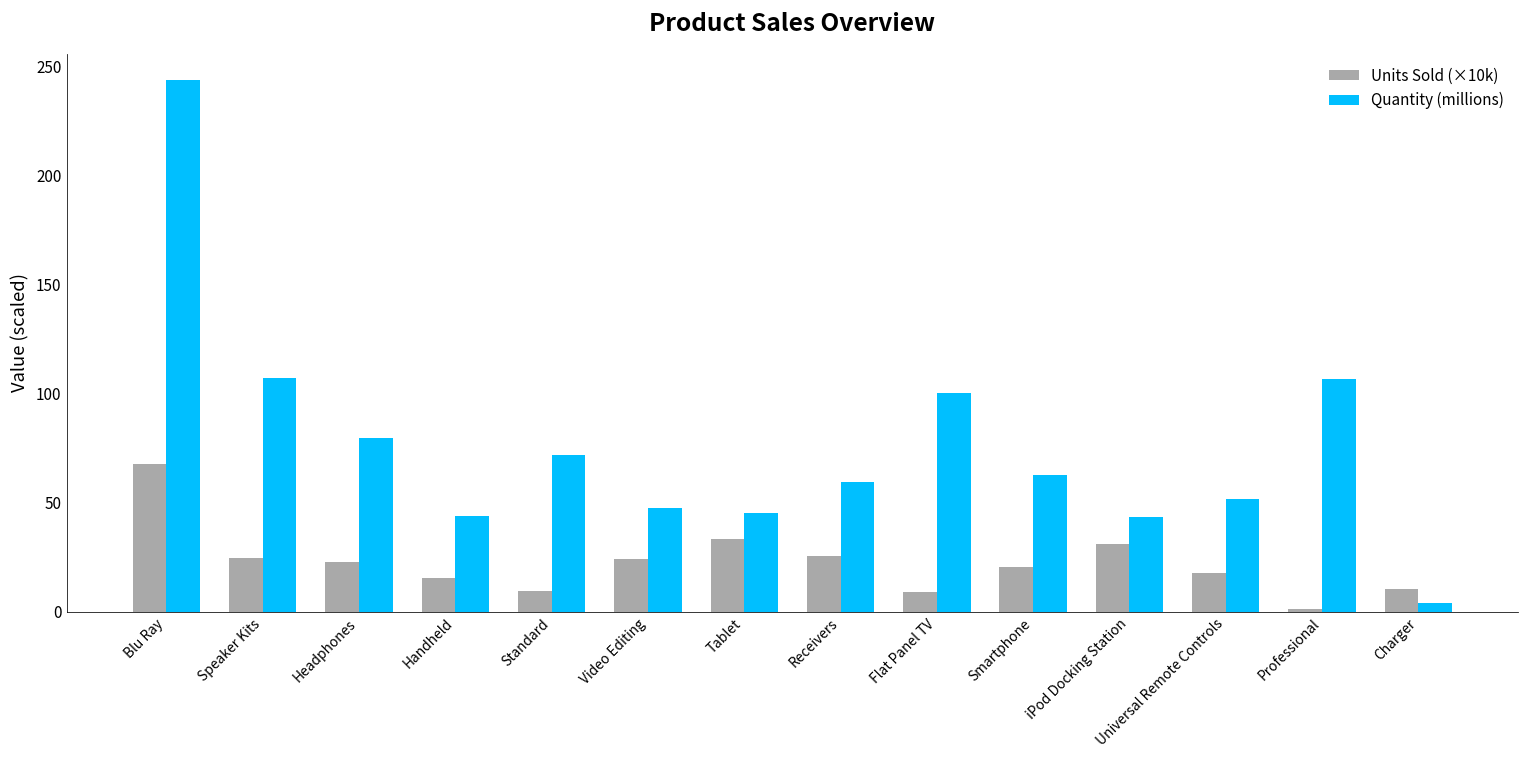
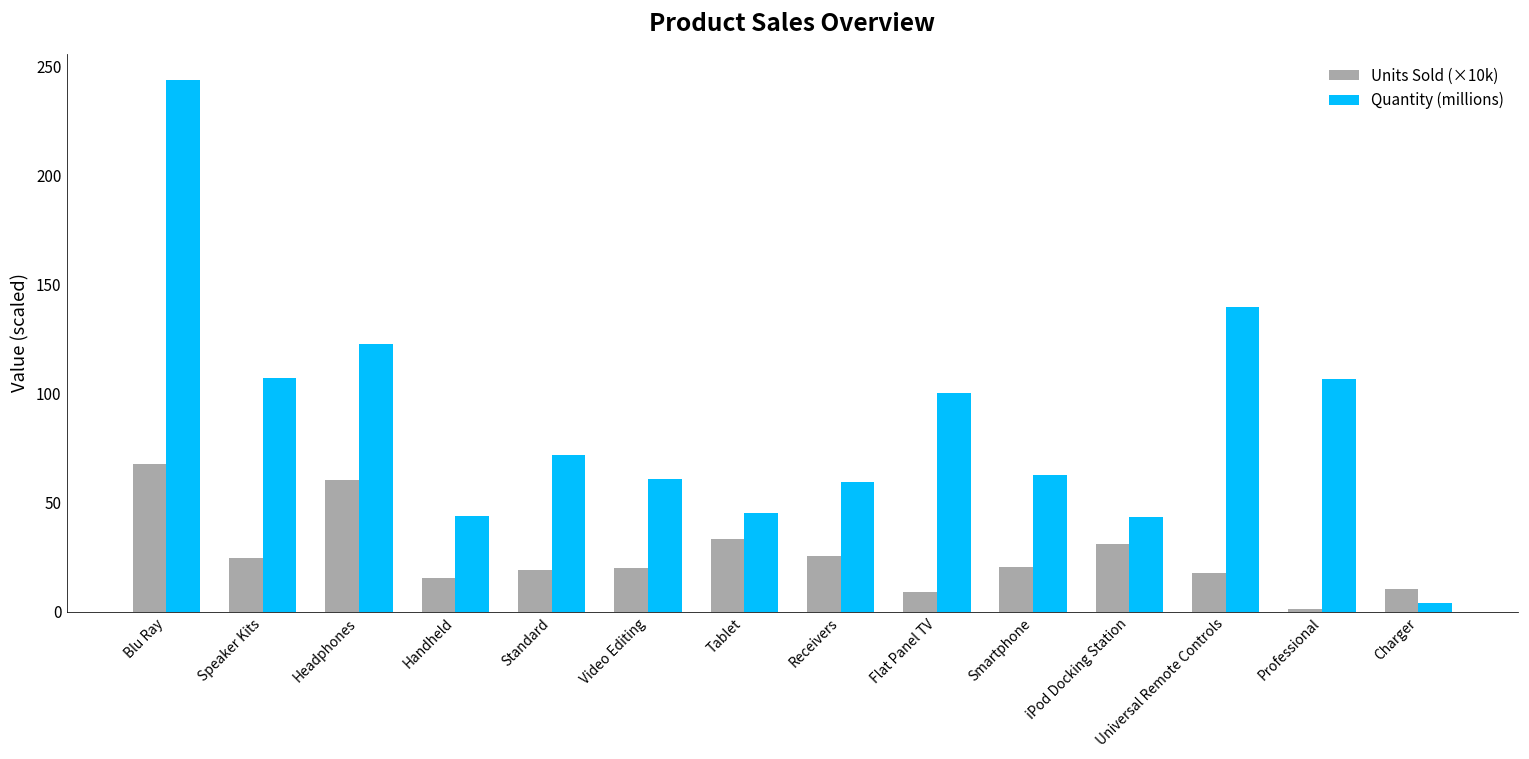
Units Sold (×10k), Headphones: 23 -> 60
Quantity (millions), Headphones: 80 -> 123
Units Sold (×10k), Standard: 10 -> 19
Units Sold (×10k), Video Editing: 24 -> 20
Quantity (millions), Video Editing: 48 -> 61
Quantity (millions), Universal Remote Controls: 52 -> 140
